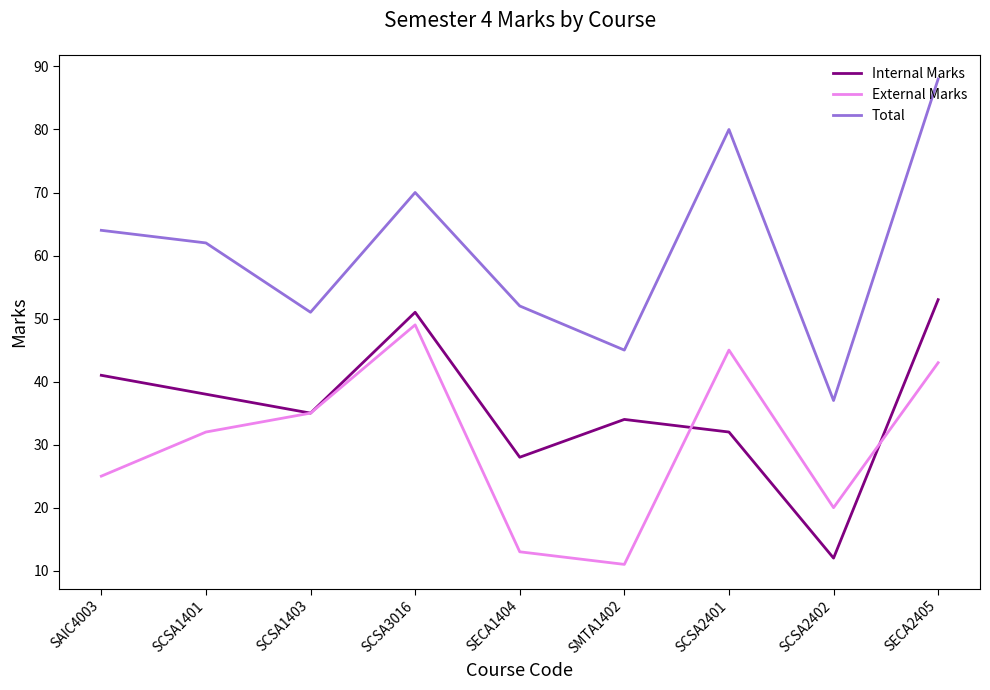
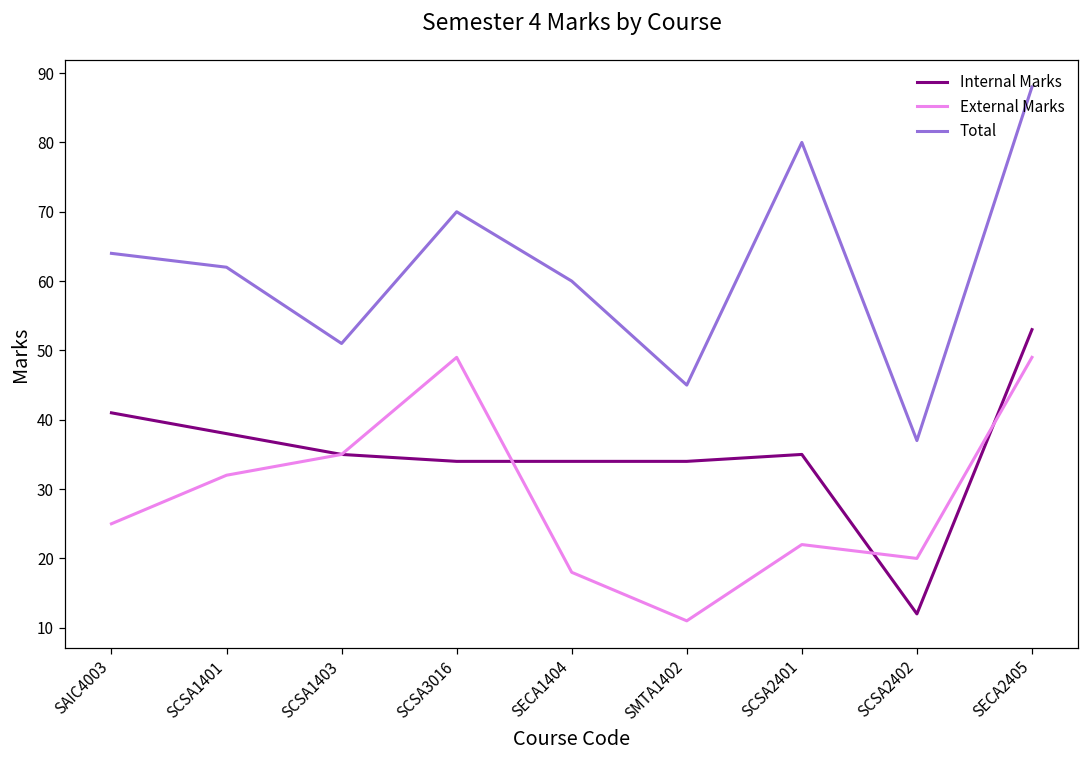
Internal Marks, SCSA3016: 51 -> 34
Internal Marks, SECA1404: 28 -> 34
External Marks, SECA1404: 13 -> 18
Total, SECA1404: 52 -> 60
Internal Marks, SCSA2401: 32 -> 35
External Marks, SCSA2401: 45 -> 22
External Marks, SECA2405: 43 -> 49
